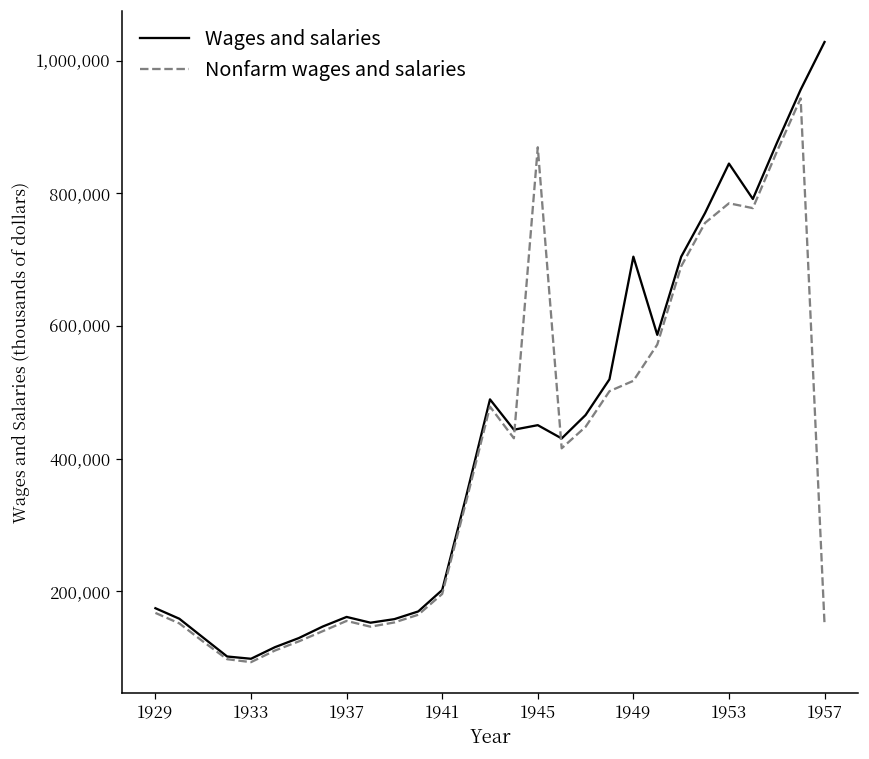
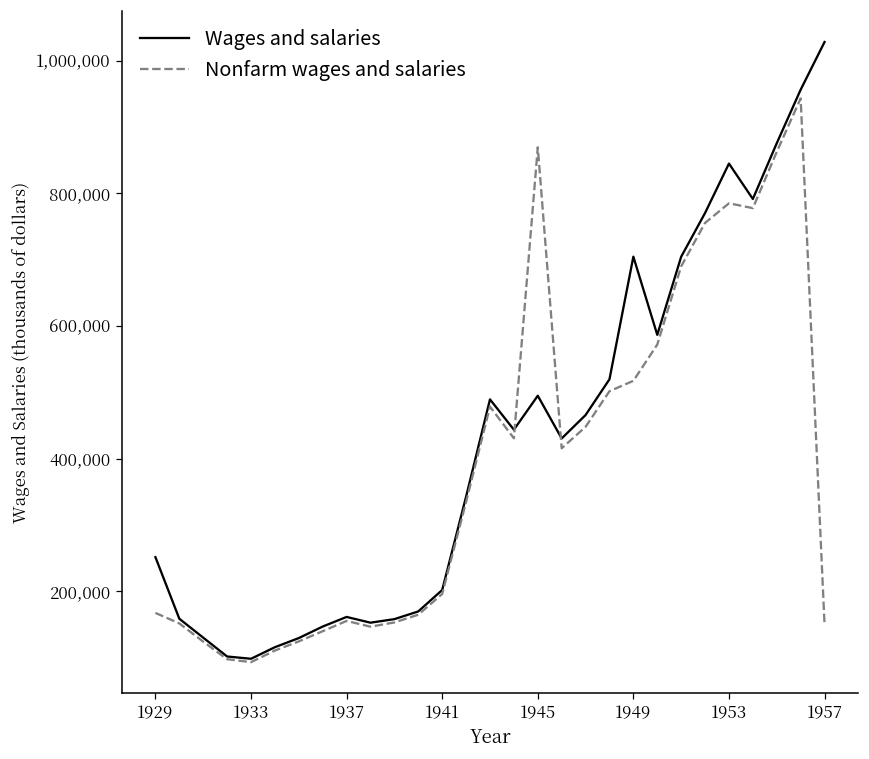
Wages and salaries, 1929: 170,000 -> 250,000
Wages and salaries, 1945: 450,000 -> 490,000
